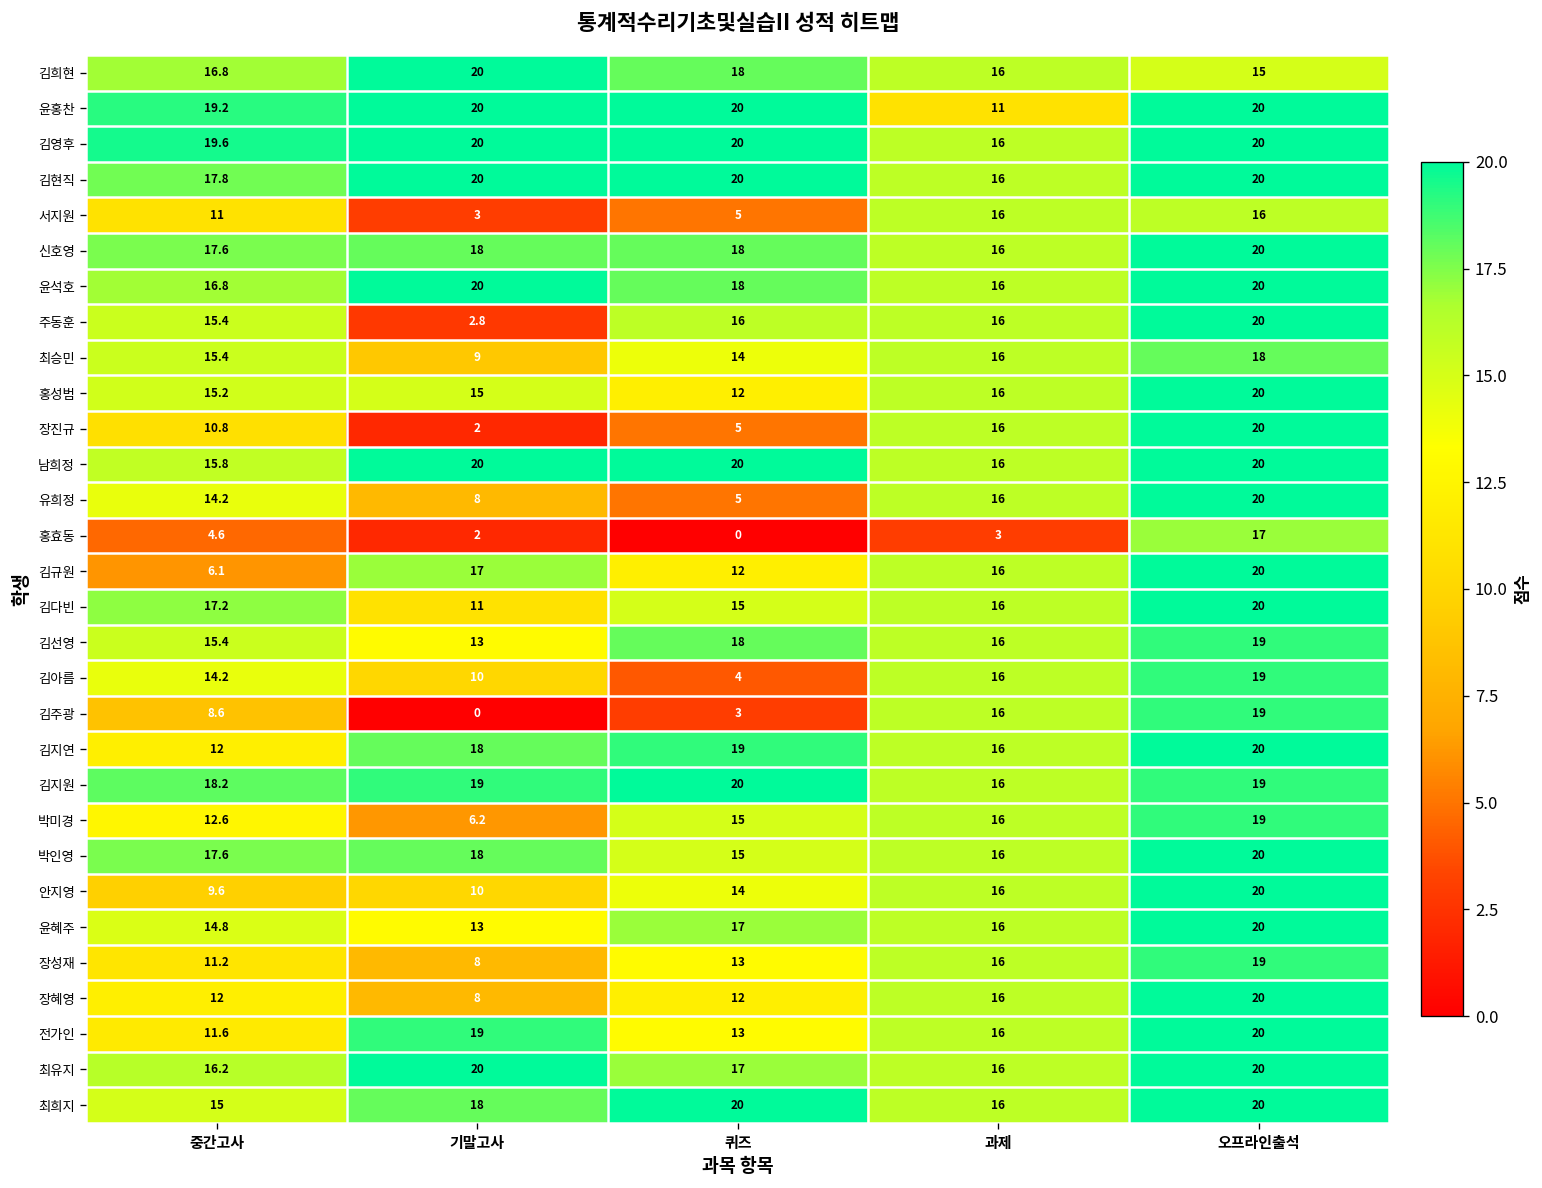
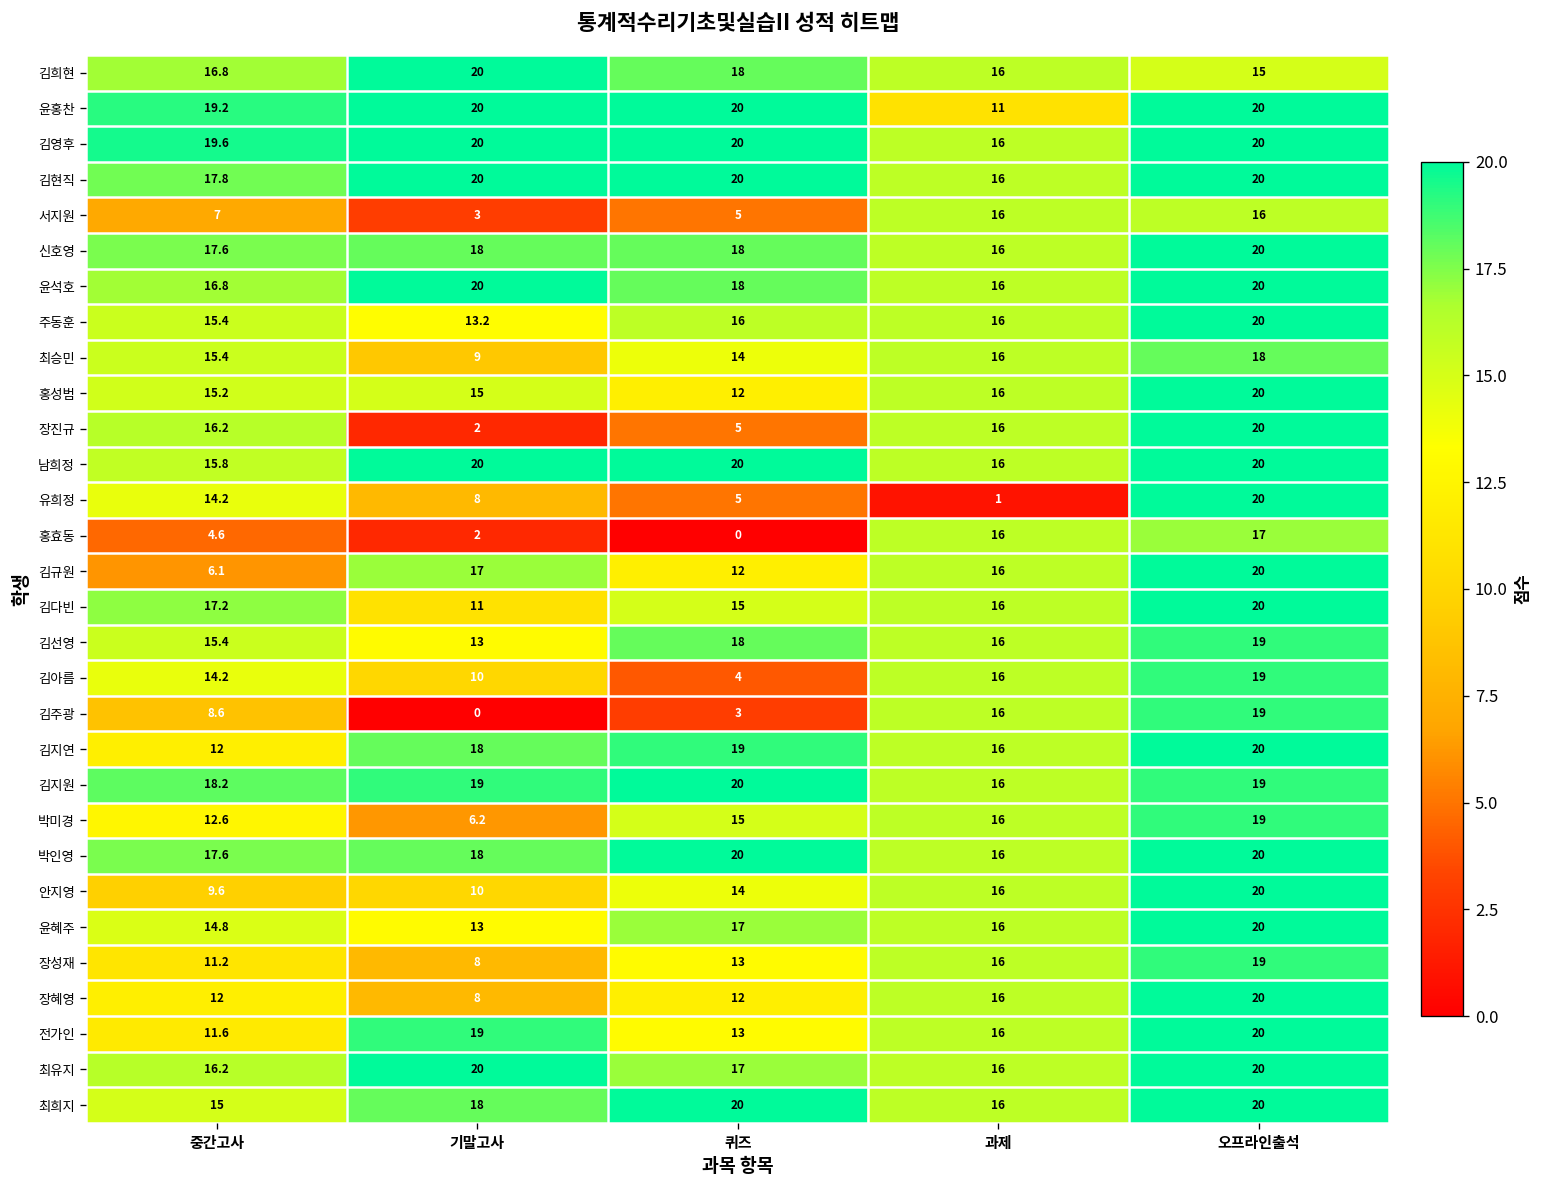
서지원, 중간고사: 11 -> 7
주동훈, 기말고사: 2.8 -> 13.2
장진규, 중간고사: 10.8 -> 16.2
유희정, 과제: 16 -> 1
홍효동, 과제: 3 -> 16
박인영, 퀴즈: 15 -> 20
